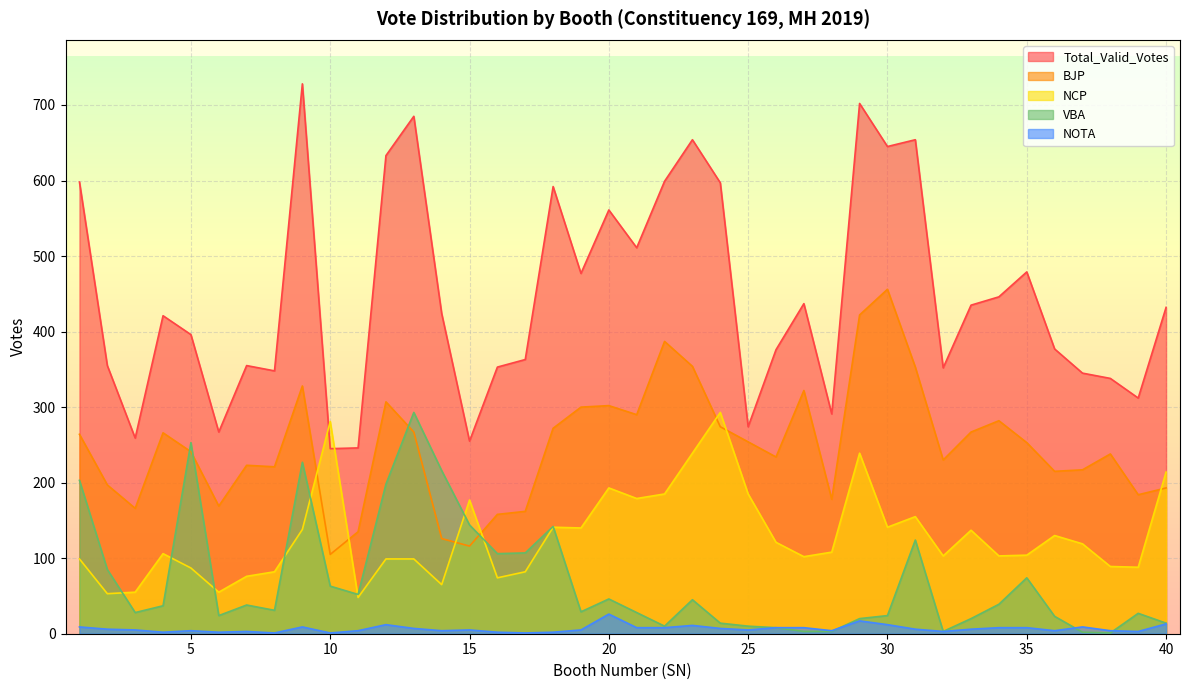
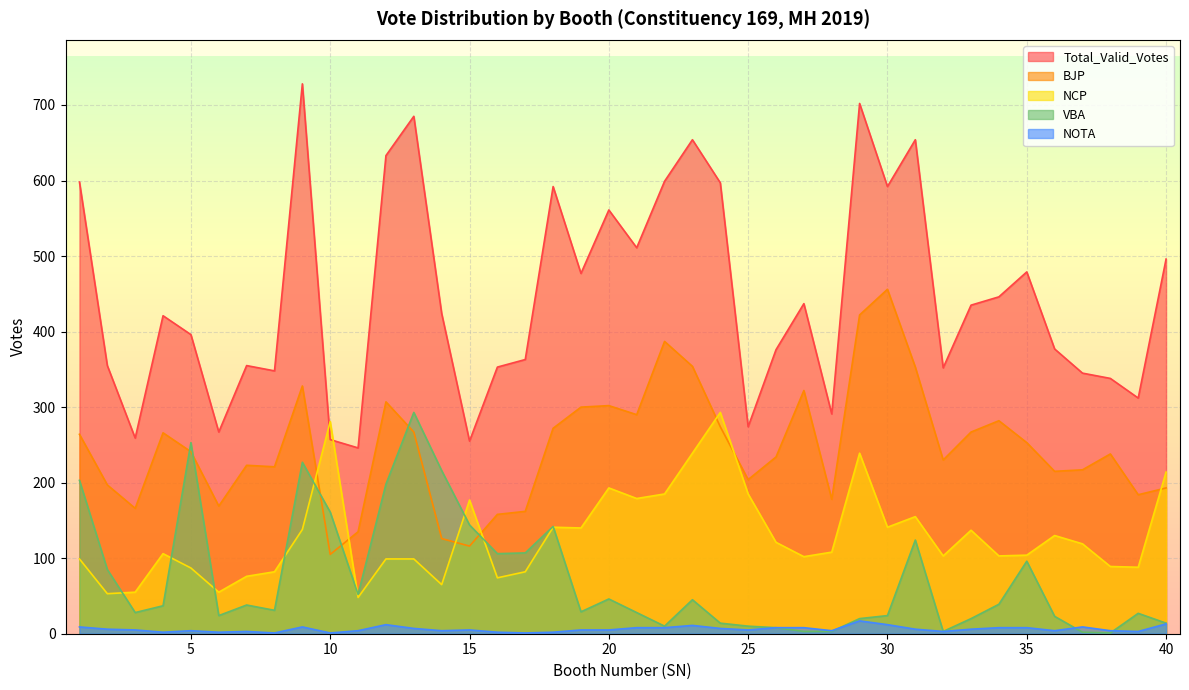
Total_Valid_Votes, 10: 250 -> 260
VBA, 10: 60 -> 160
NOTA, 20: 30 -> 10
BJP, 25: 250 -> 200
Total_Valid_Votes, 30: 650 -> 590
VBA, 35: 70 -> 100
Total_Valid_Votes, 40: 430 -> 500
